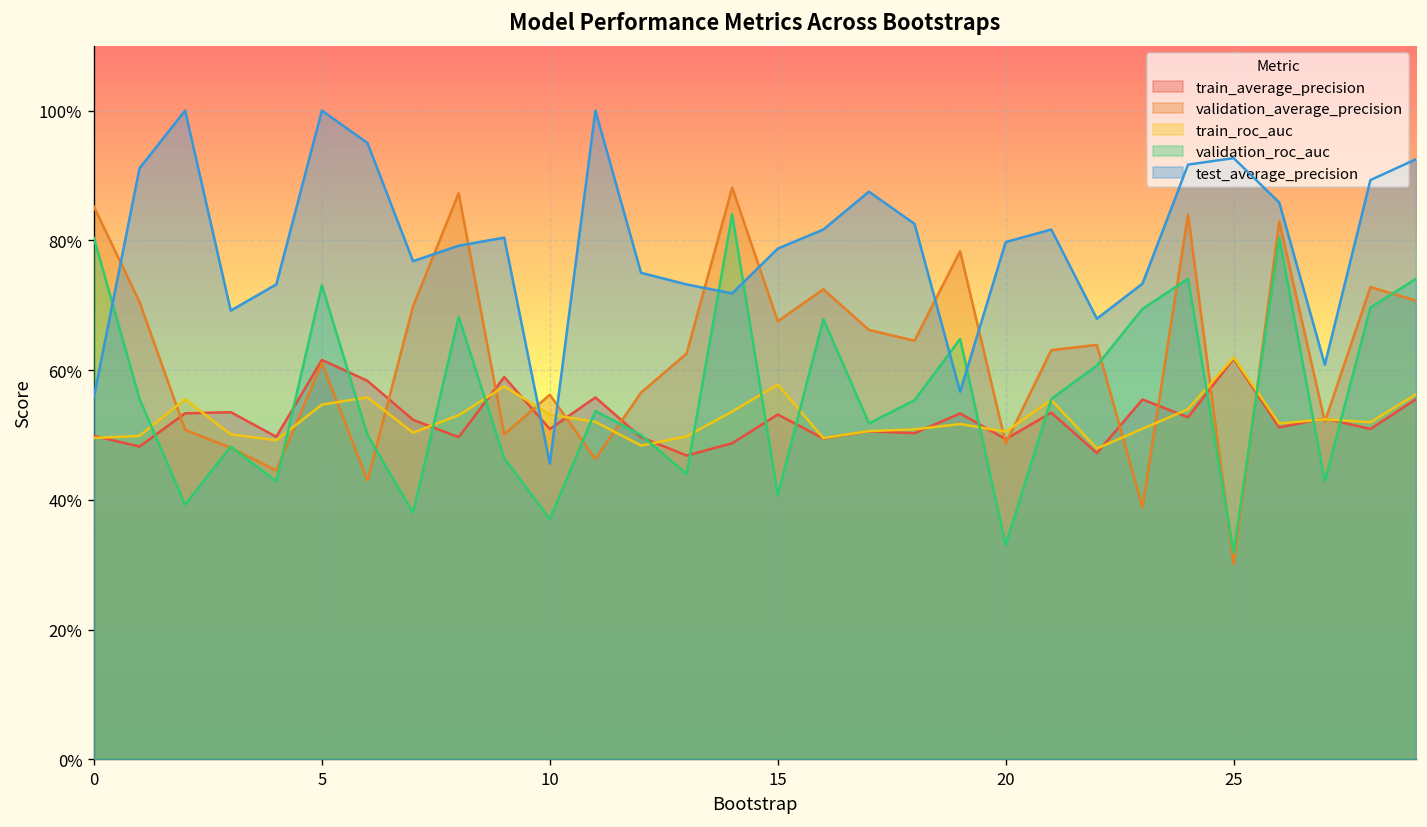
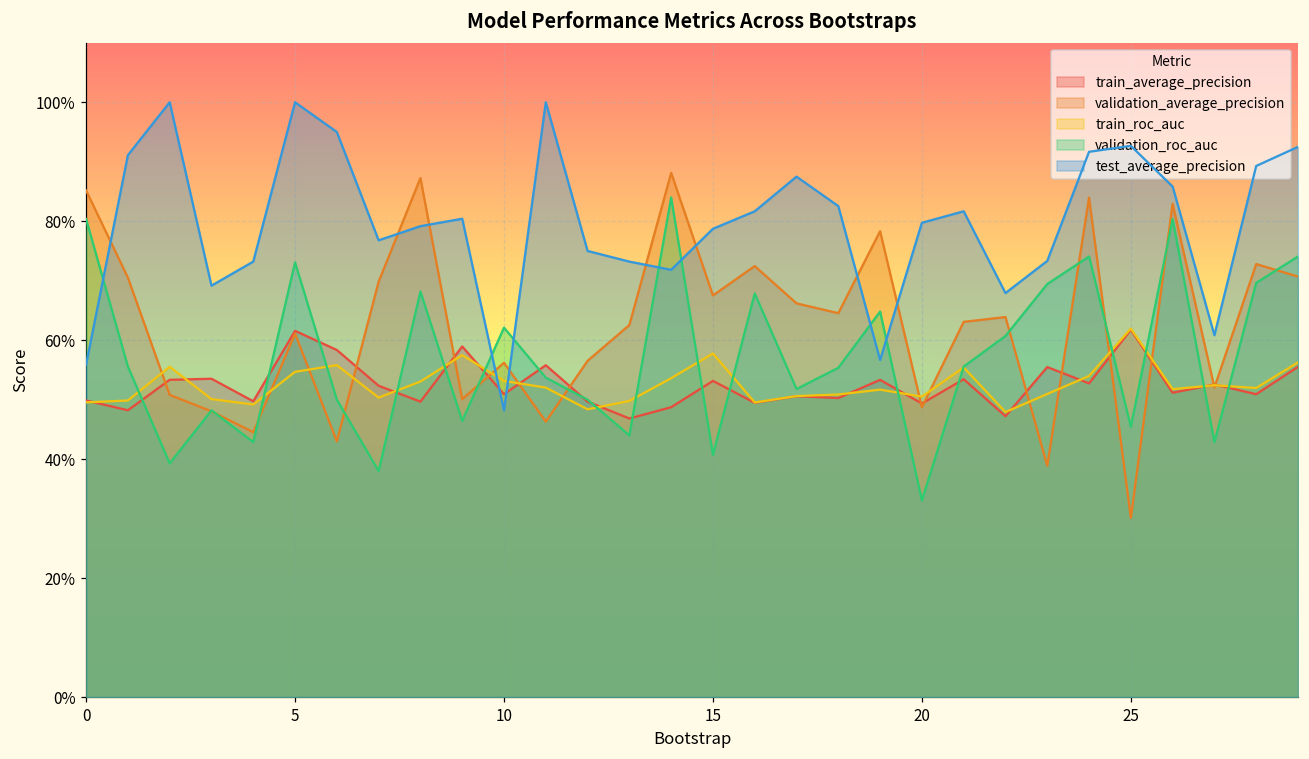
validation_roc_auc, 10: 37% -> 62%
test_average_precision, 10: 46% -> 48%
validation_roc_auc, 25: 32% -> 45%
